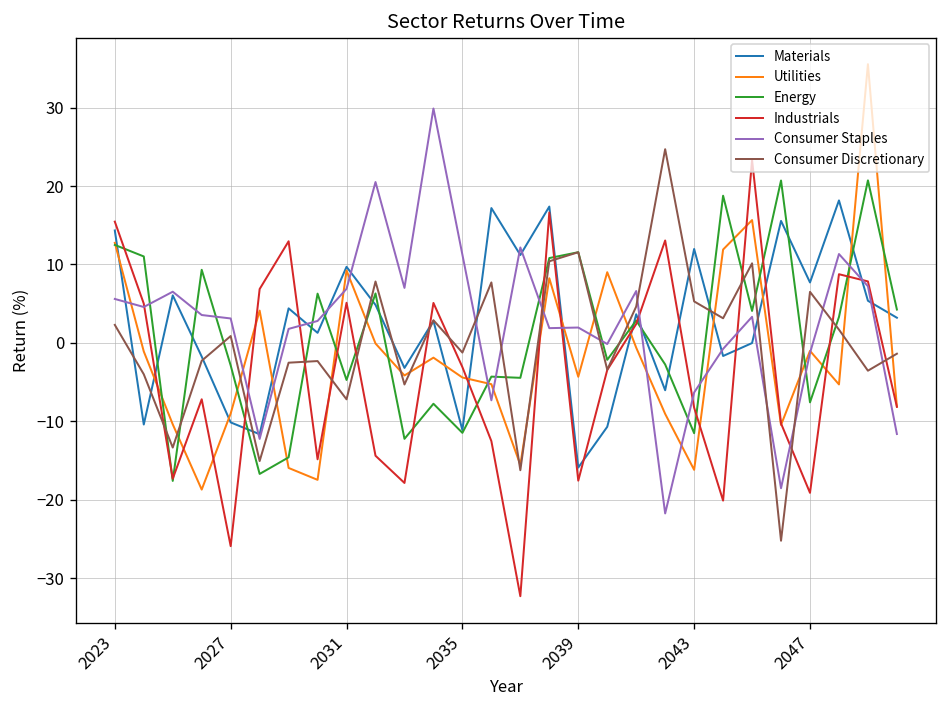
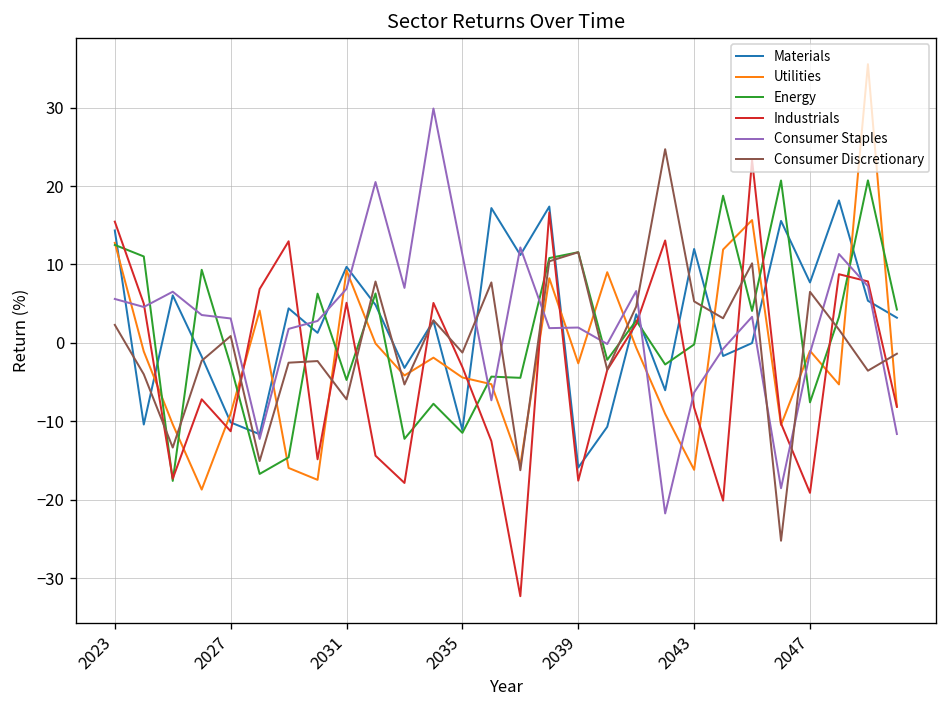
Industrials, 2027: -26 -> -11
Utilities, 2039: -4 -> -3
Energy, 2043: -12 -> 0
